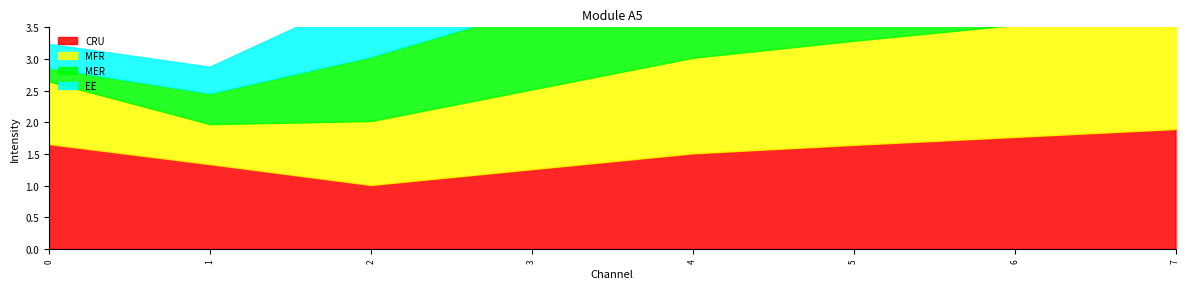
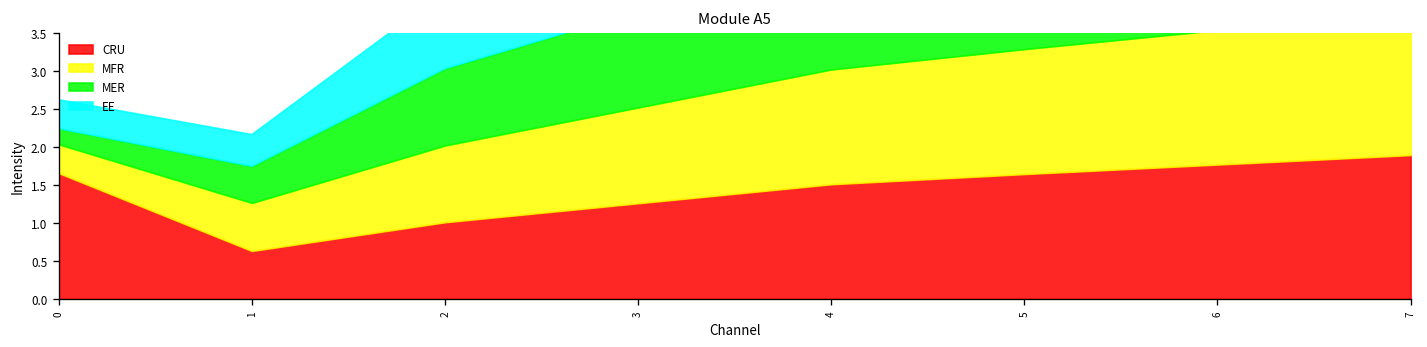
MFR, 0: 1.0 -> 0.4
CRU, 1: 1.3 -> 0.6
